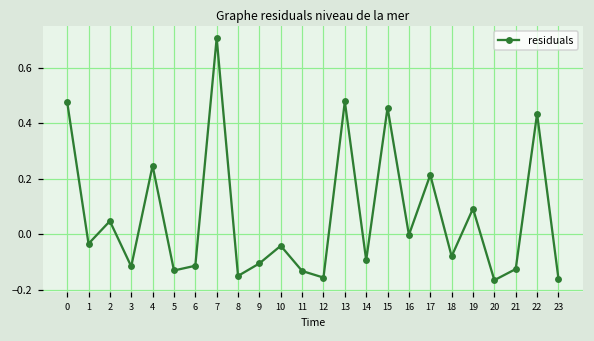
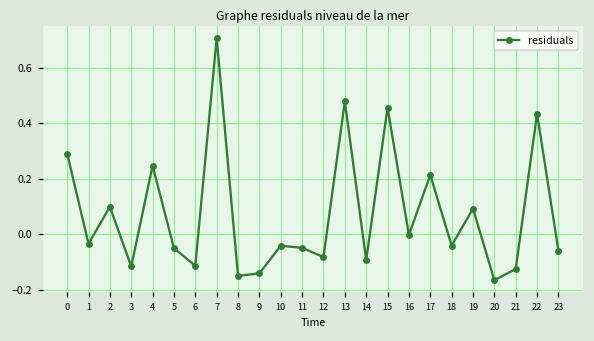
0: 0.48 -> 0.29
2: 0.05 -> 0.10
5: -0.13 -> -0.05
9: -0.10 -> -0.14
11: -0.13 -> -0.05
12: -0.16 -> -0.08
18: -0.08 -> -0.04
23: -0.16 -> -0.06
